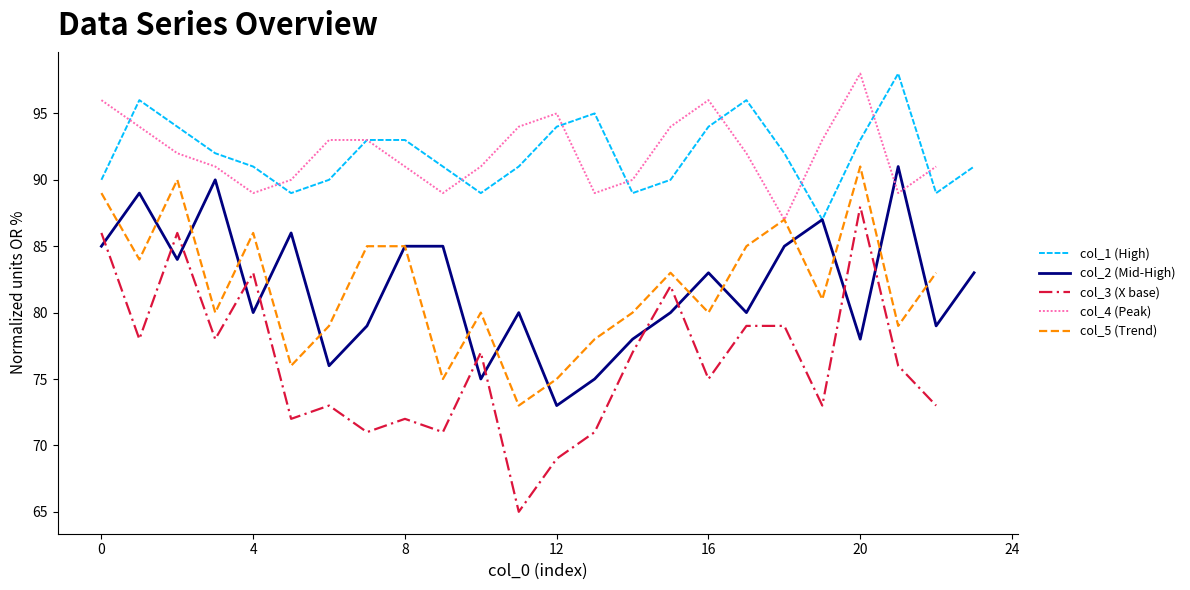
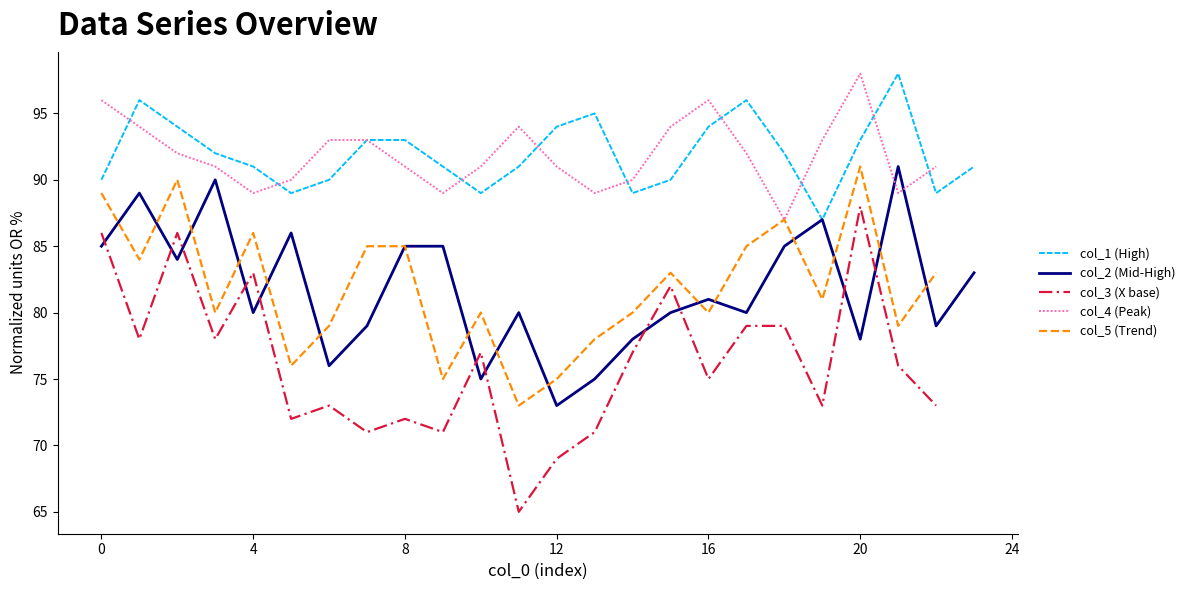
col_4 (Peak), 12: 95 -> 91
col_2 (Mid-High), 16: 83 -> 81
